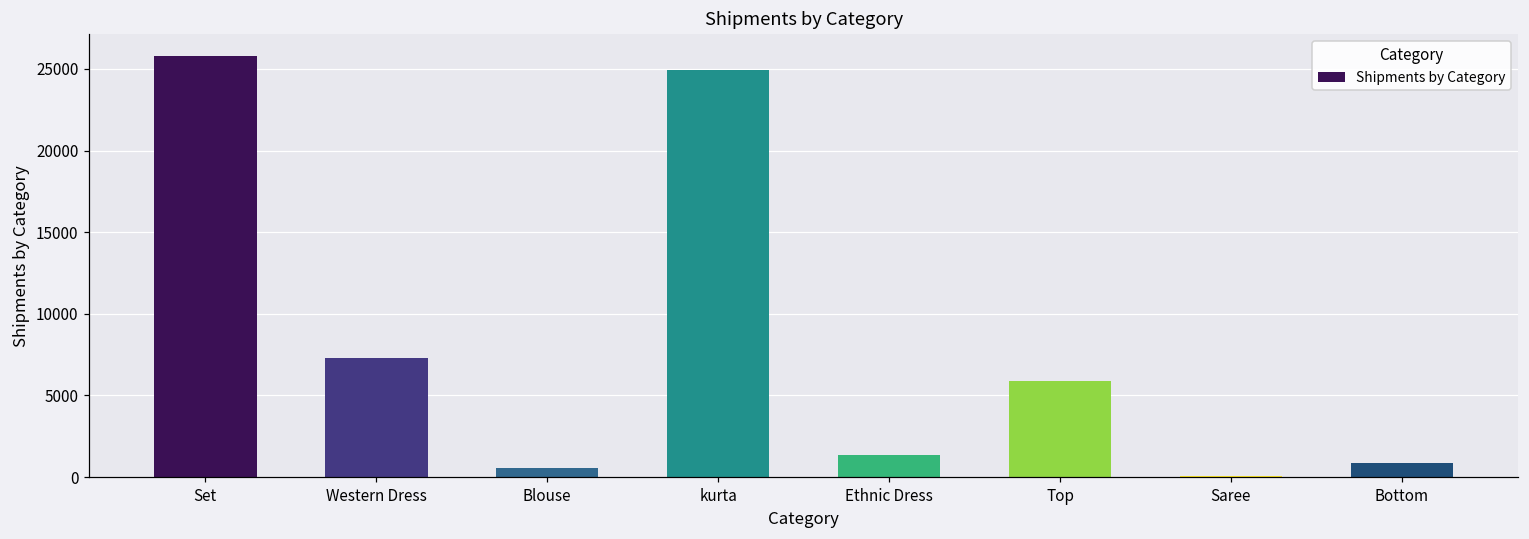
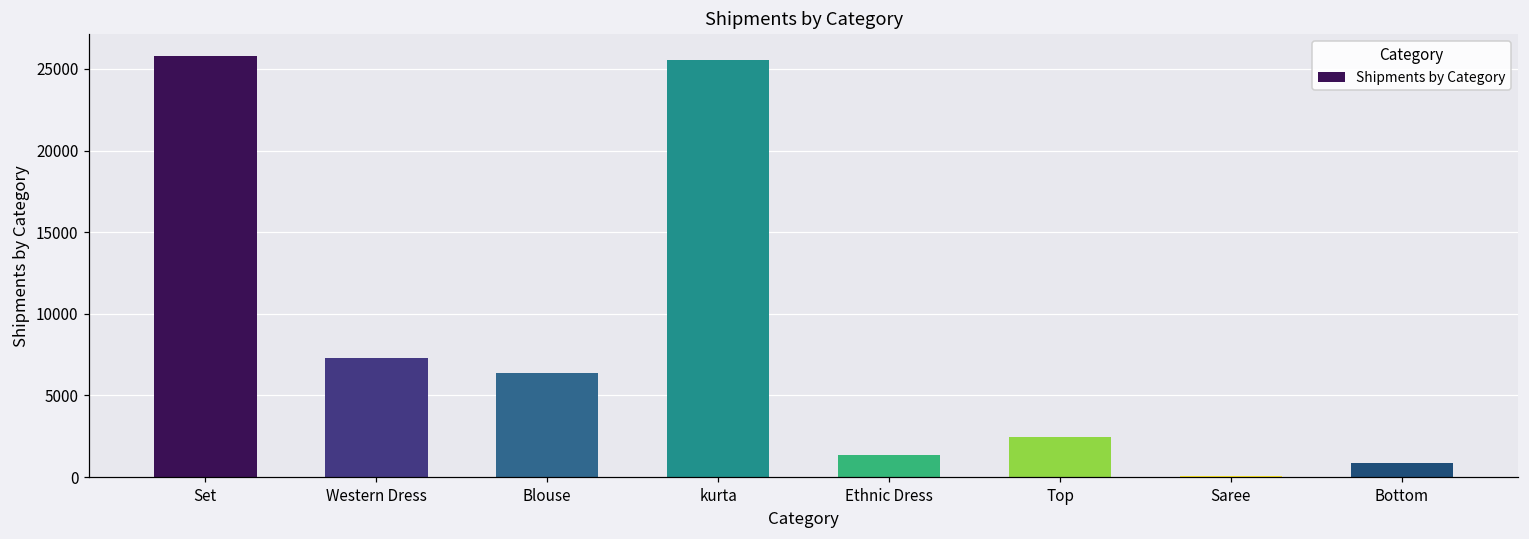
Blouse: 500 -> 6400
kurta: 24900 -> 25600
Top: 5900 -> 2500
